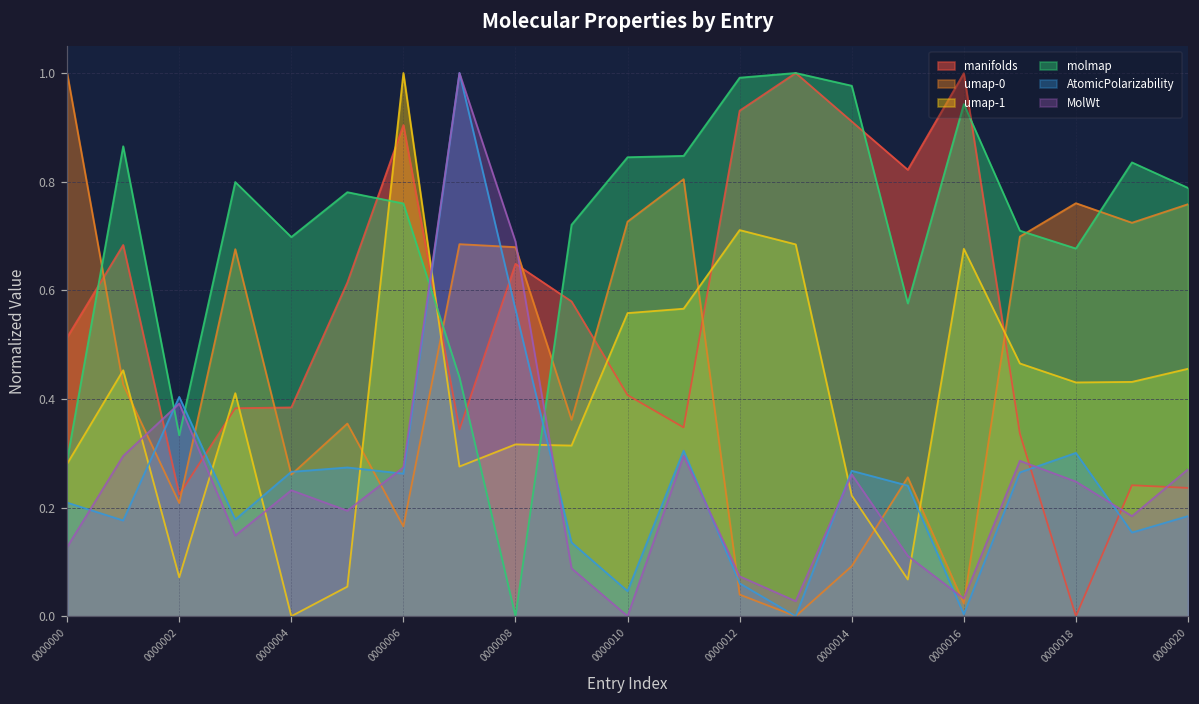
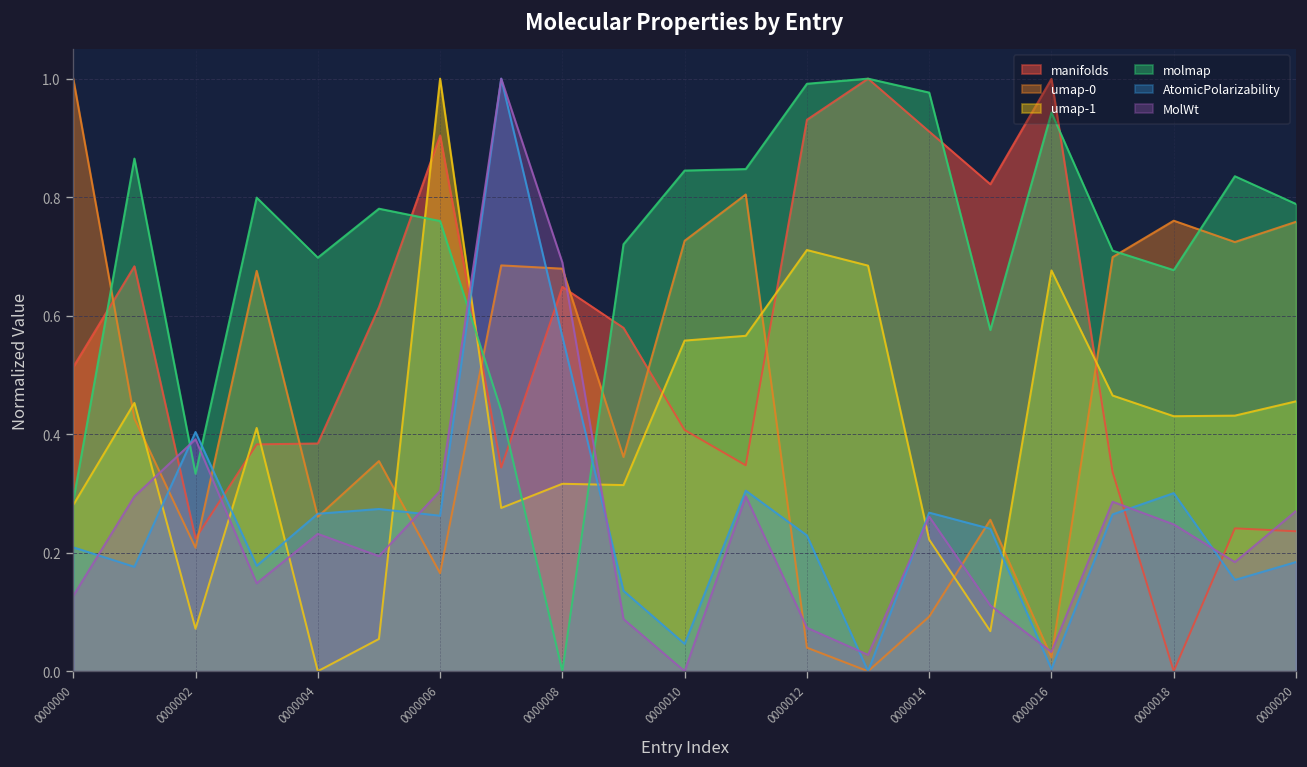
MolWt, 0000006: 0.27 -> 0.30
AtomicPolarizability, 0000012: 0.06 -> 0.23
